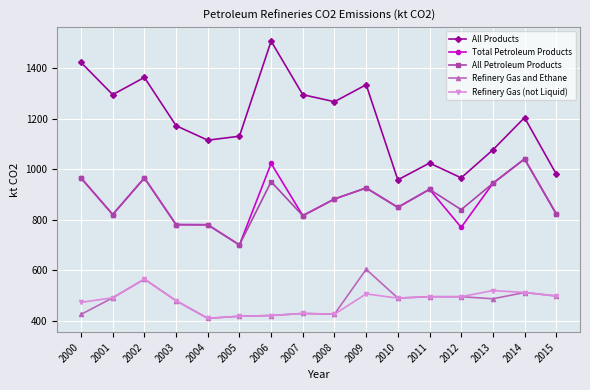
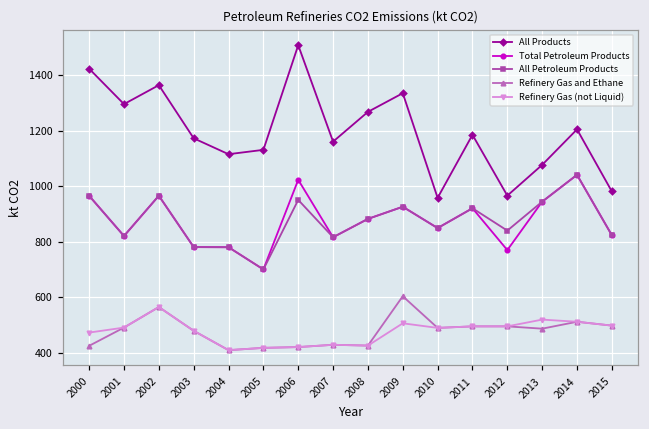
All Products, 2007: 1300 -> 1160
All Products, 2011: 1020 -> 1180
